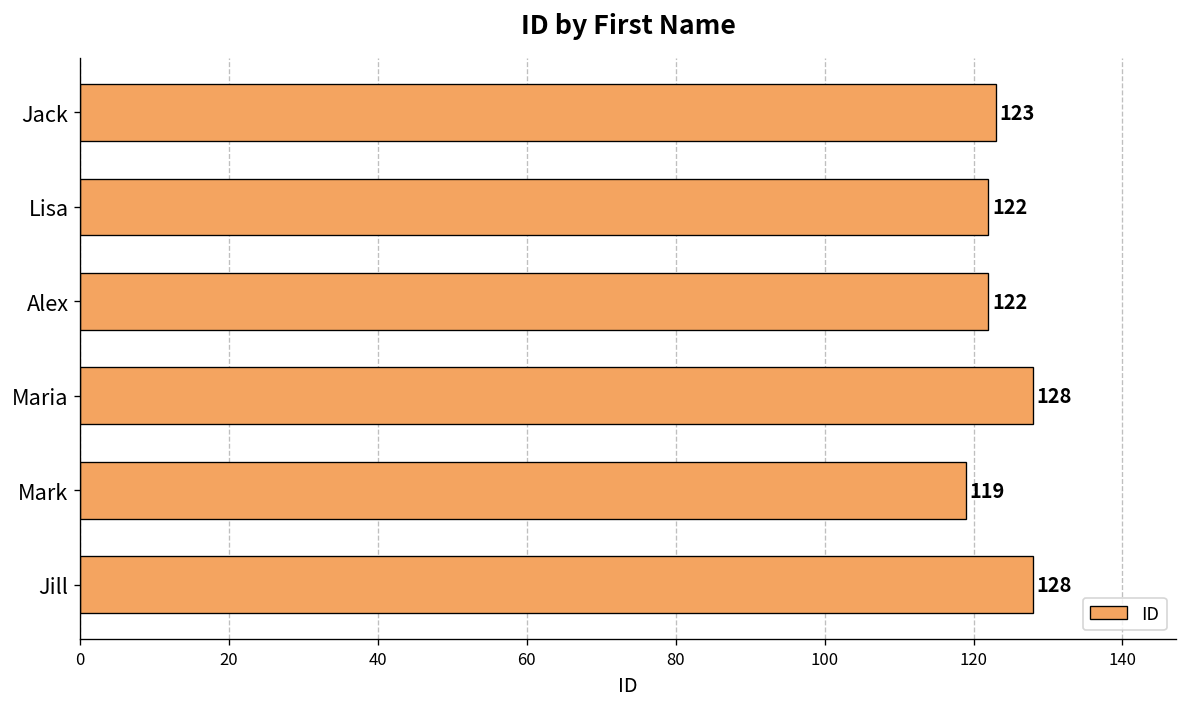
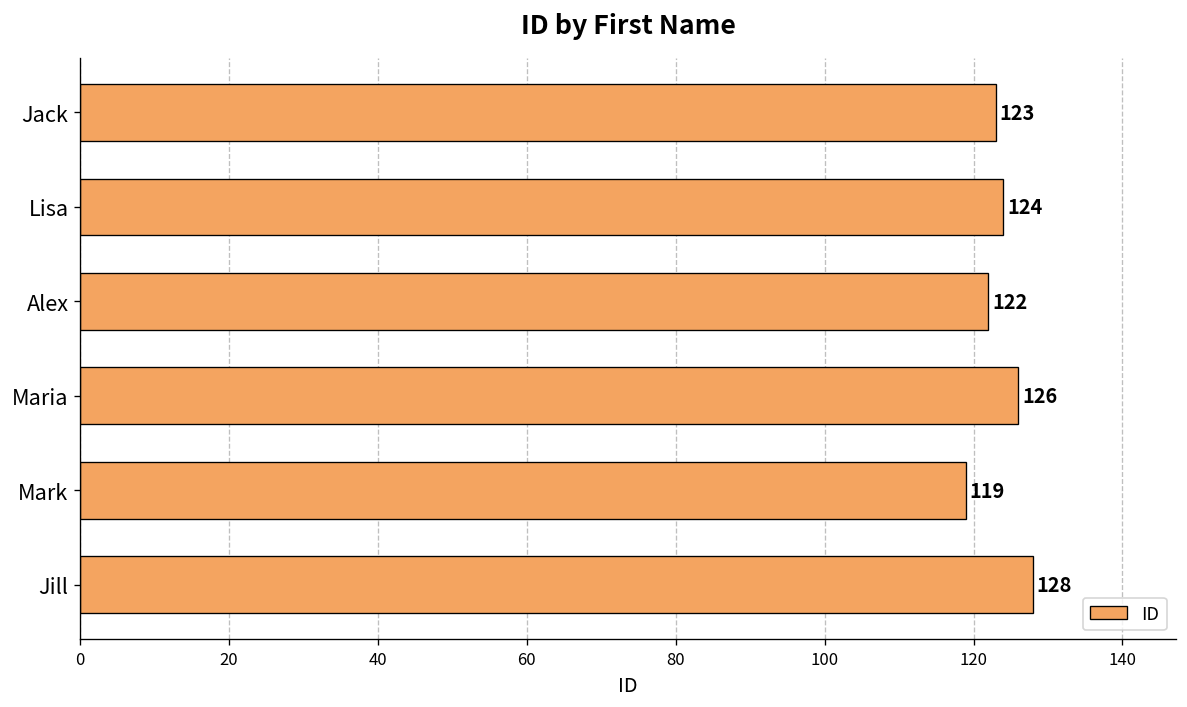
Lisa: 122 -> 124
Maria: 128 -> 126
